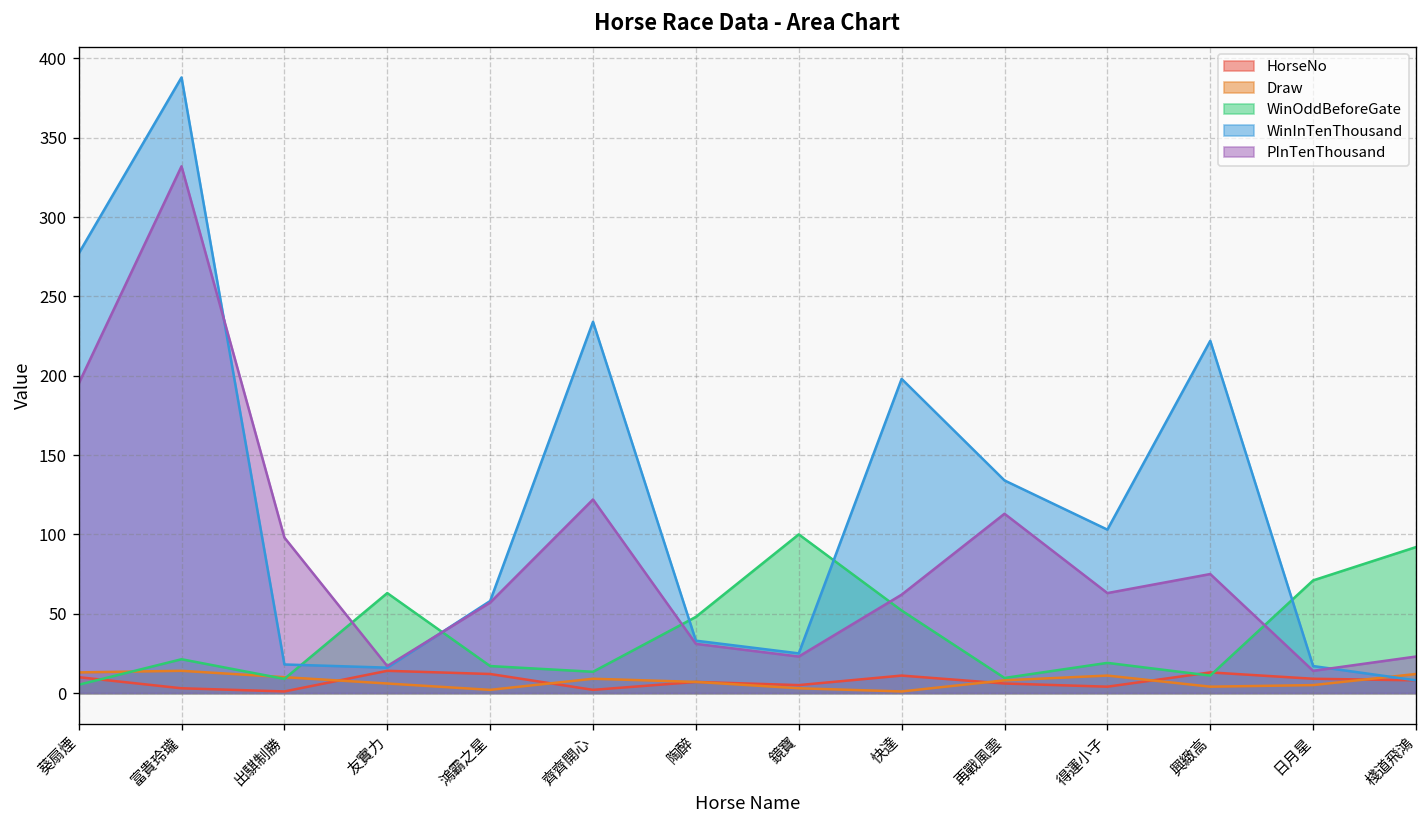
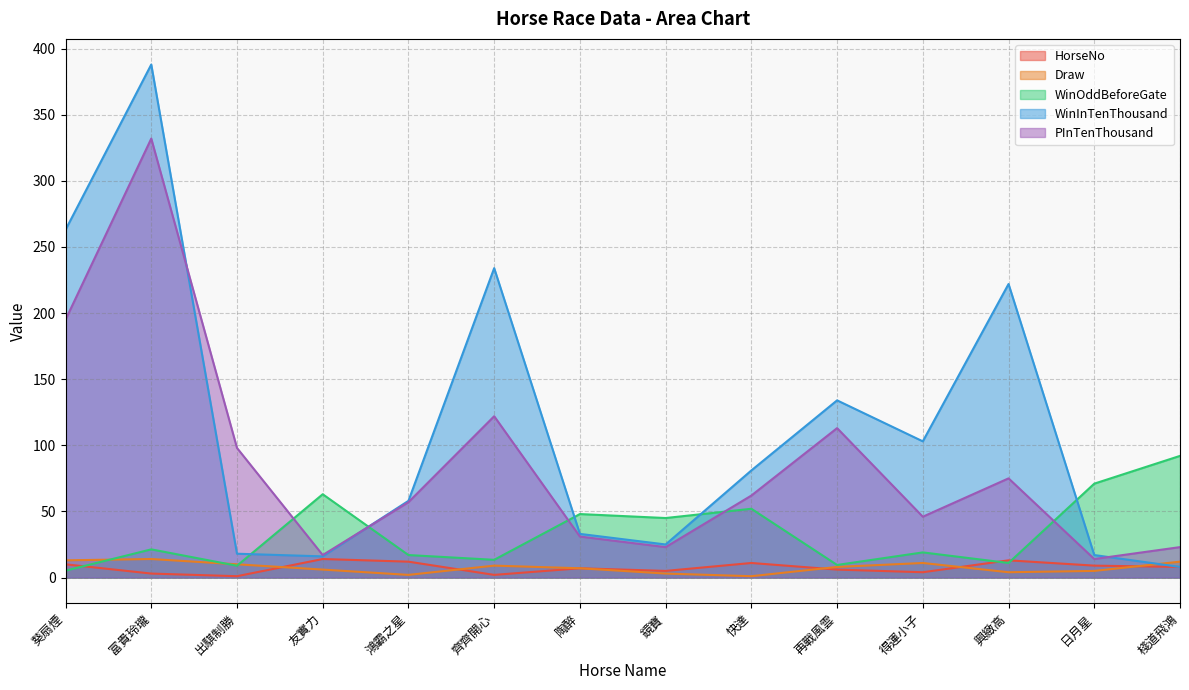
WinInTenThousand, 葵扇煙: 277 -> 263
WinOddBeforeGate, 鏡寶: 100 -> 45
WinInTenThousand, 快達: 198 -> 81
PInTenThousand, 得運小子: 63 -> 46
